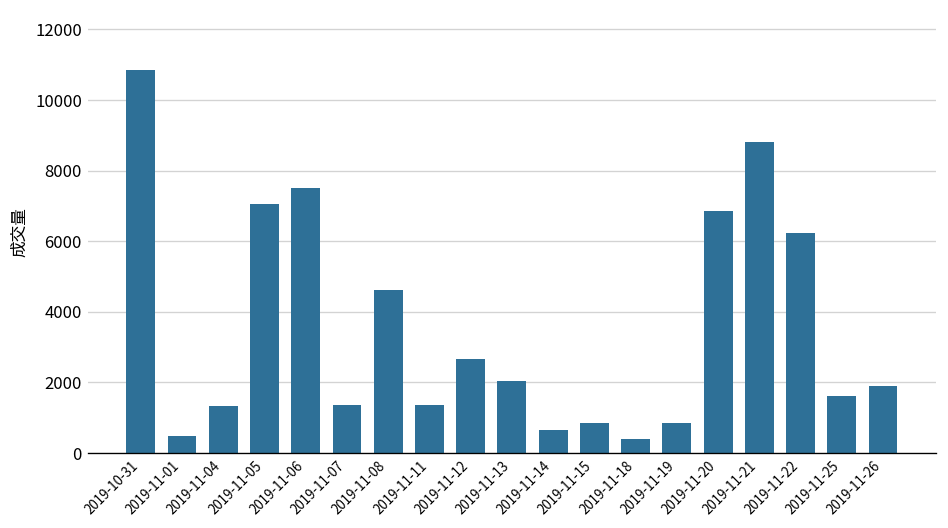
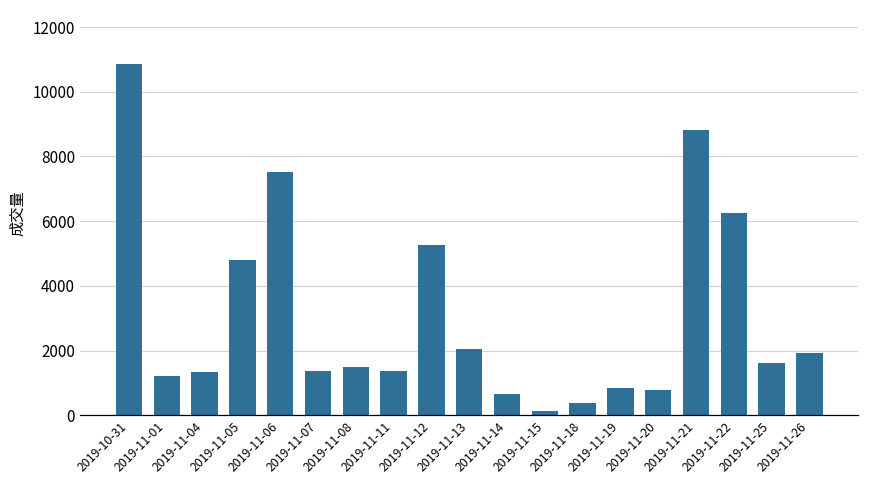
2019-11-01: 500 -> 1200
2019-11-05: 7100 -> 4800
2019-11-08: 4600 -> 1500
2019-11-12: 2700 -> 5300
2019-11-15: 800 -> 100
2019-11-20: 6900 -> 800
